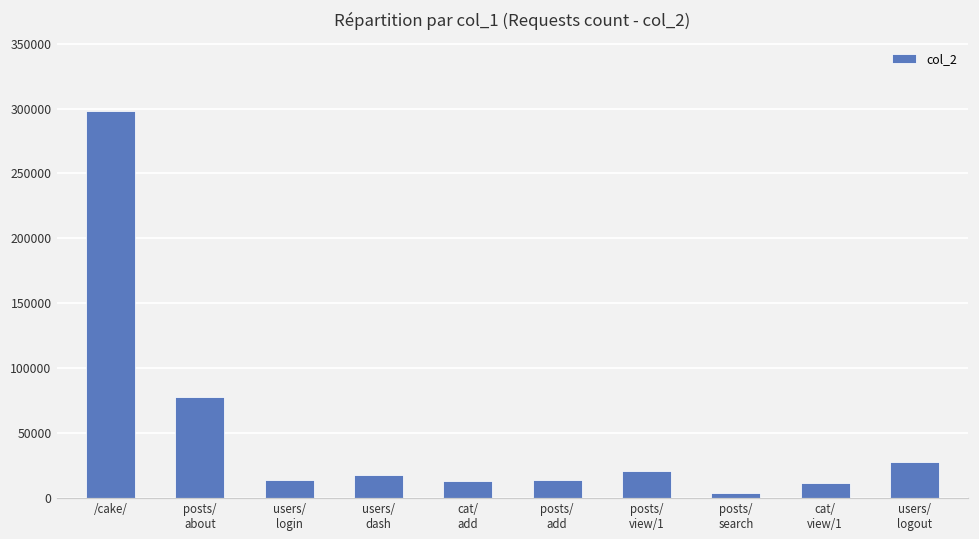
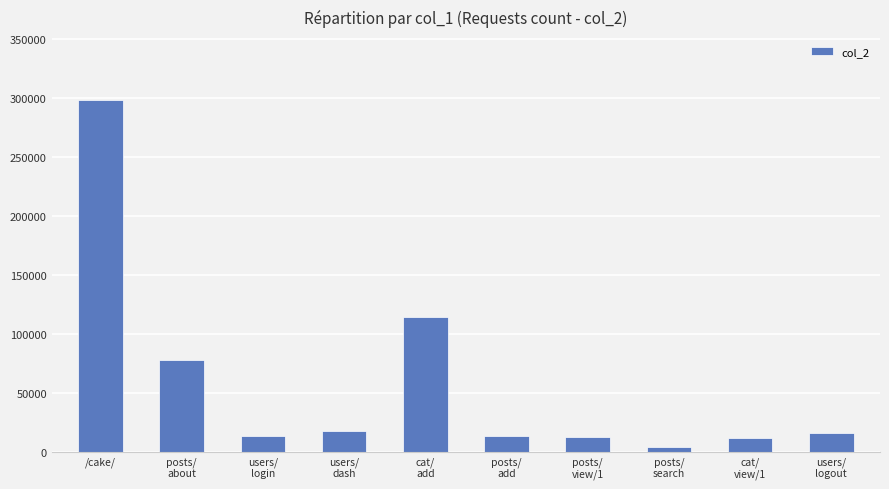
cat/ add: 13000 -> 114000
posts/ view/1: 21000 -> 13000
users/ logout: 27000 -> 16000
